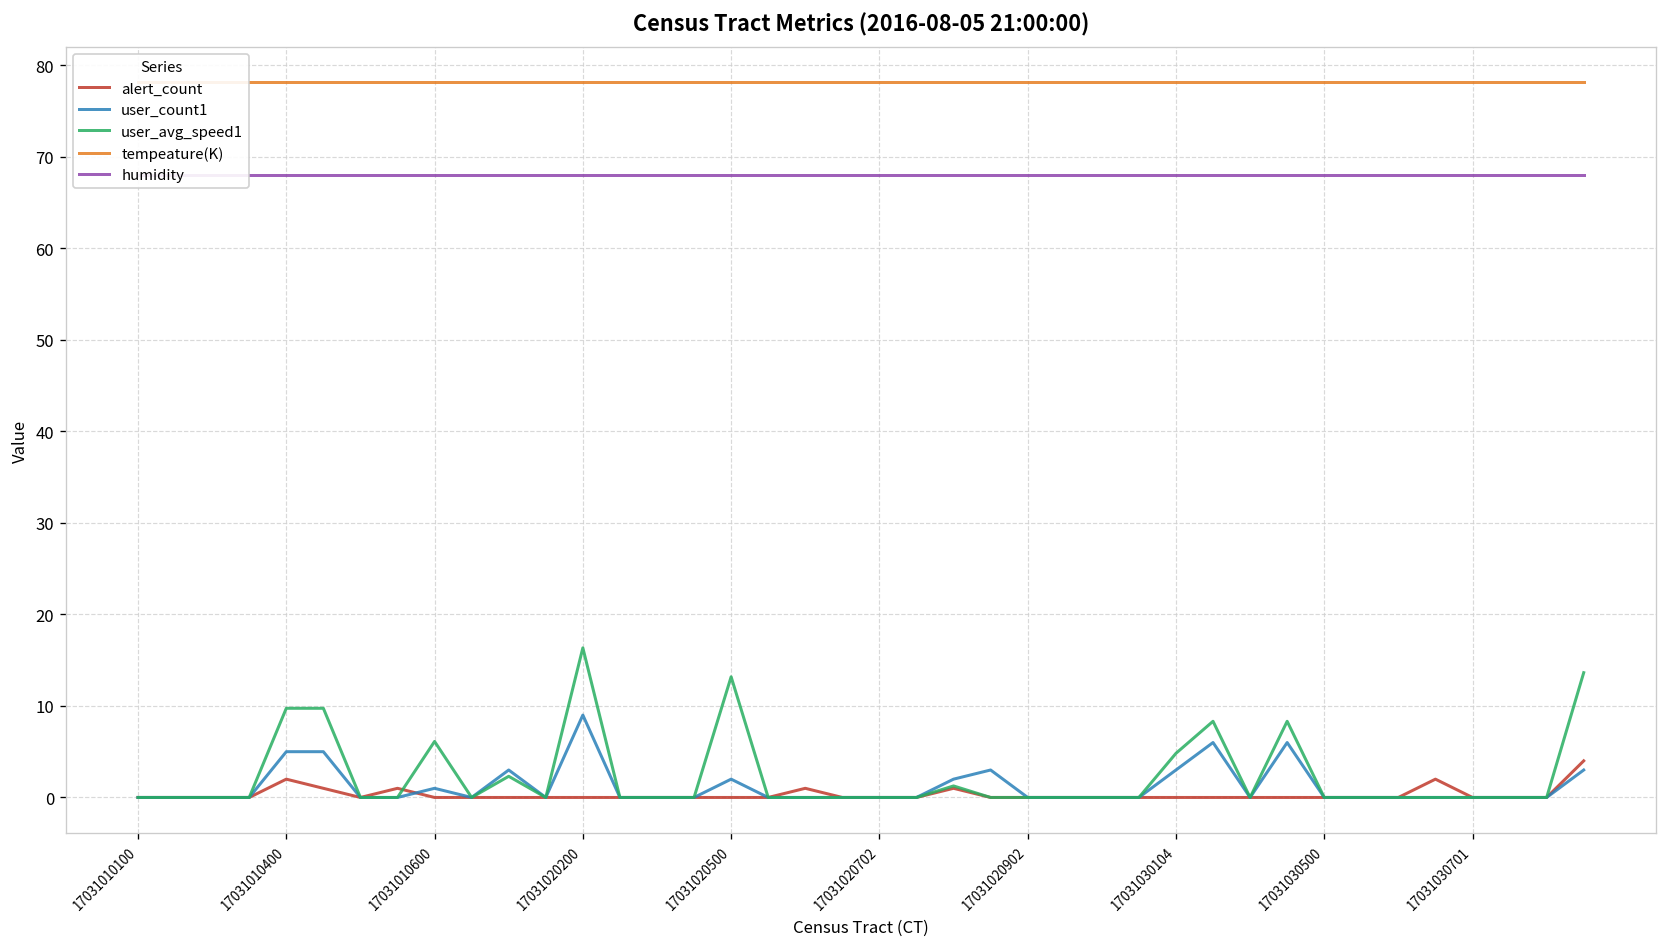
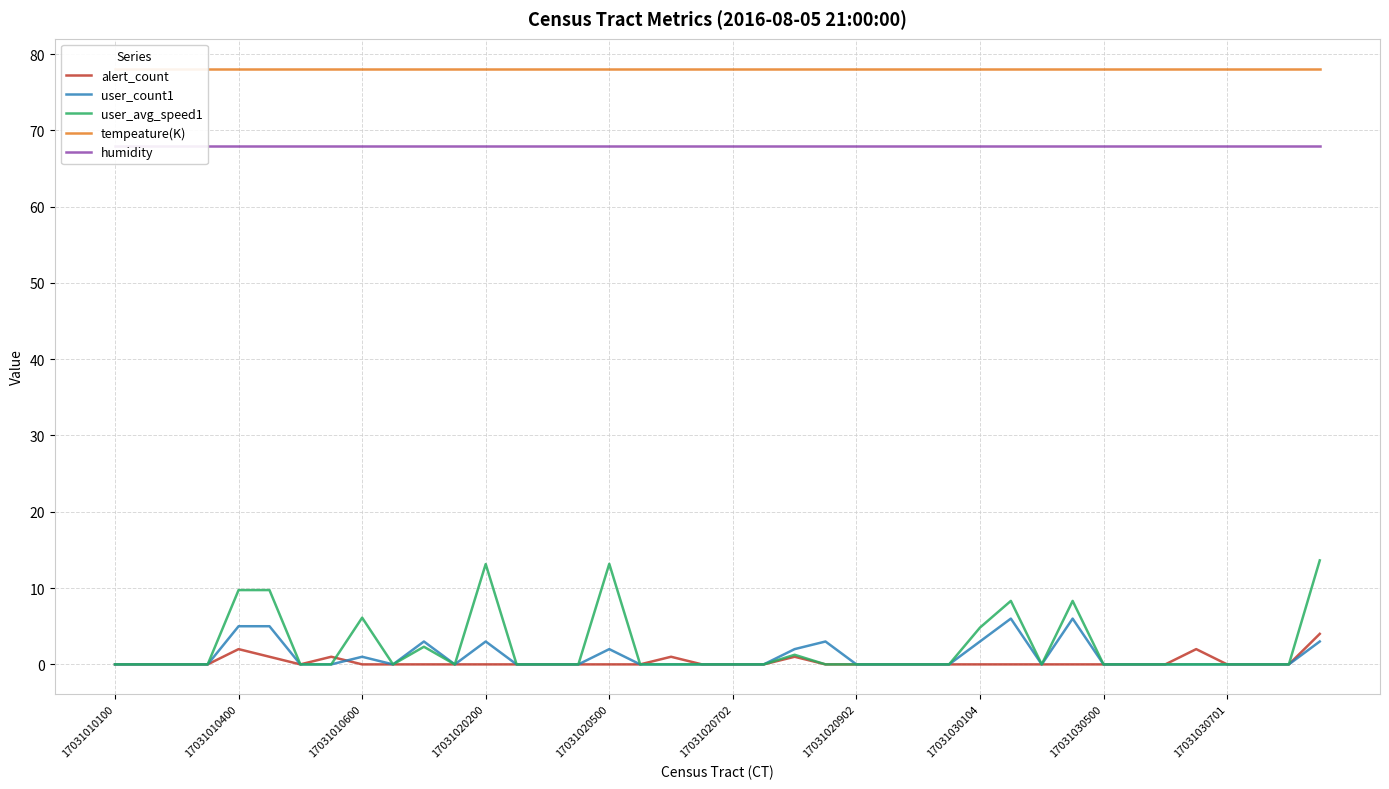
user_count1, 17031020200: 9 -> 3
user_avg_speed1, 17031020200: 16 -> 13
